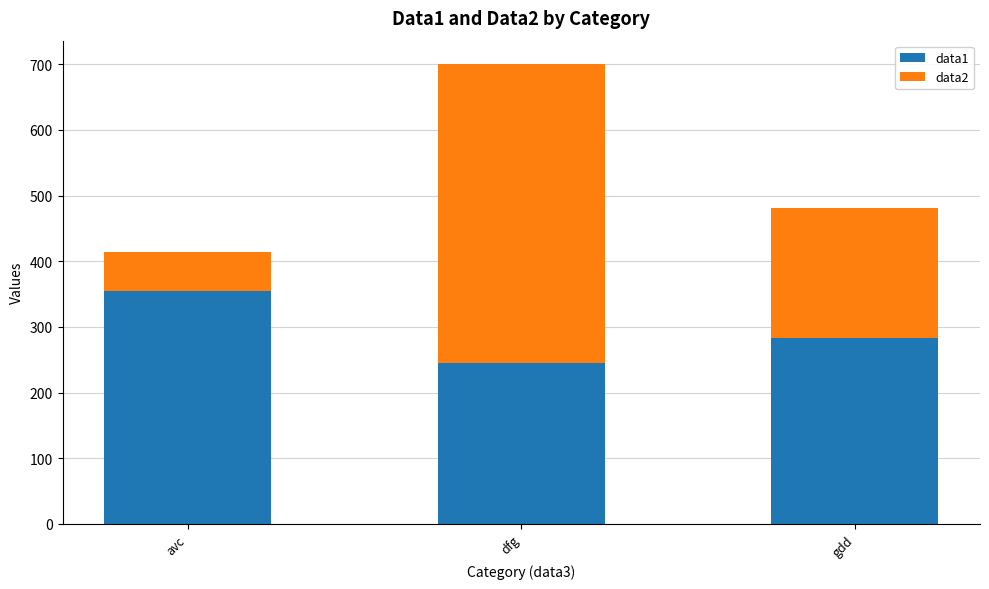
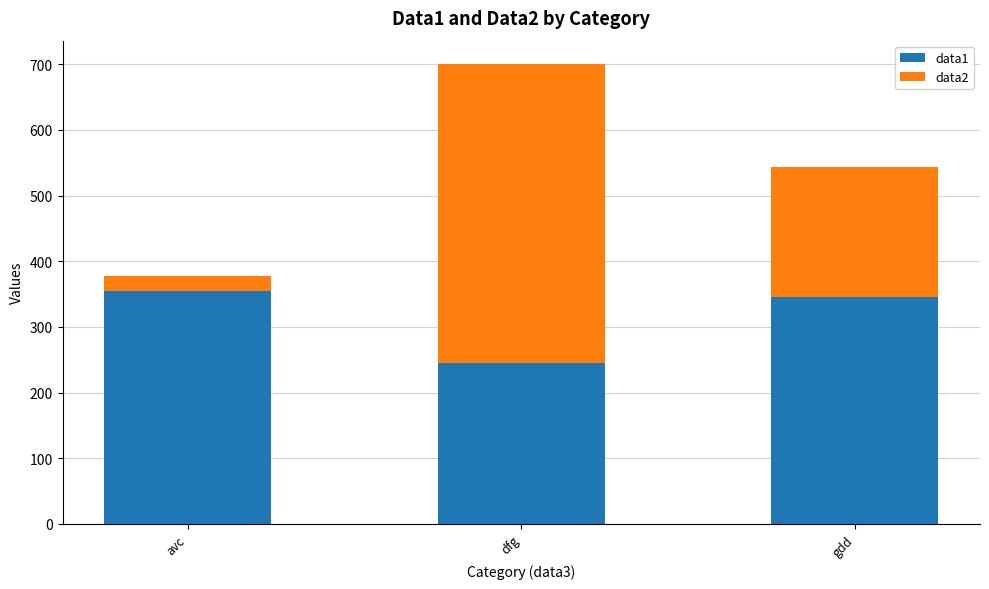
data2, avc: 60 -> 20
data1, gdd: 280 -> 350
